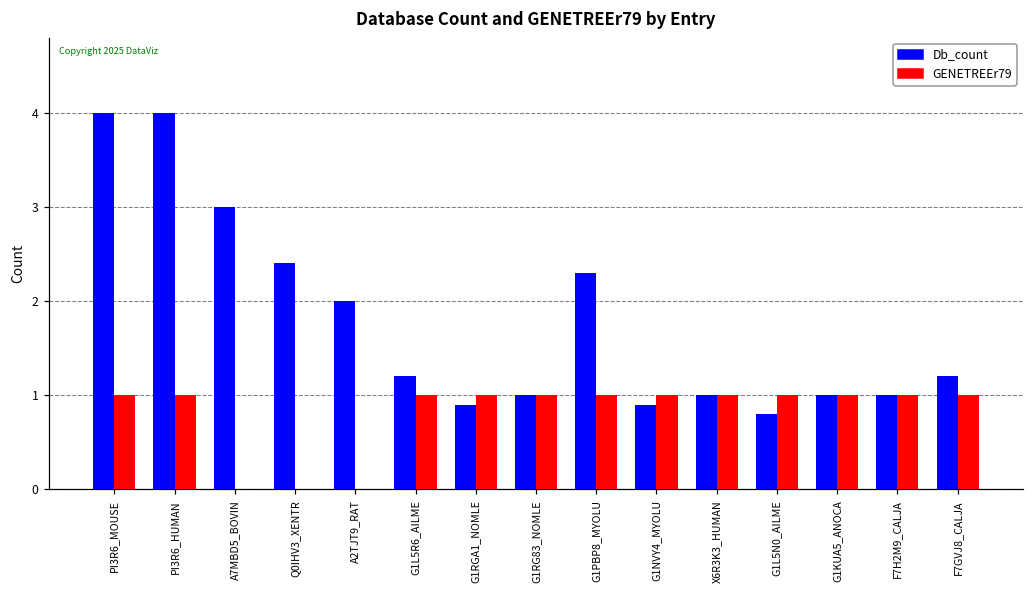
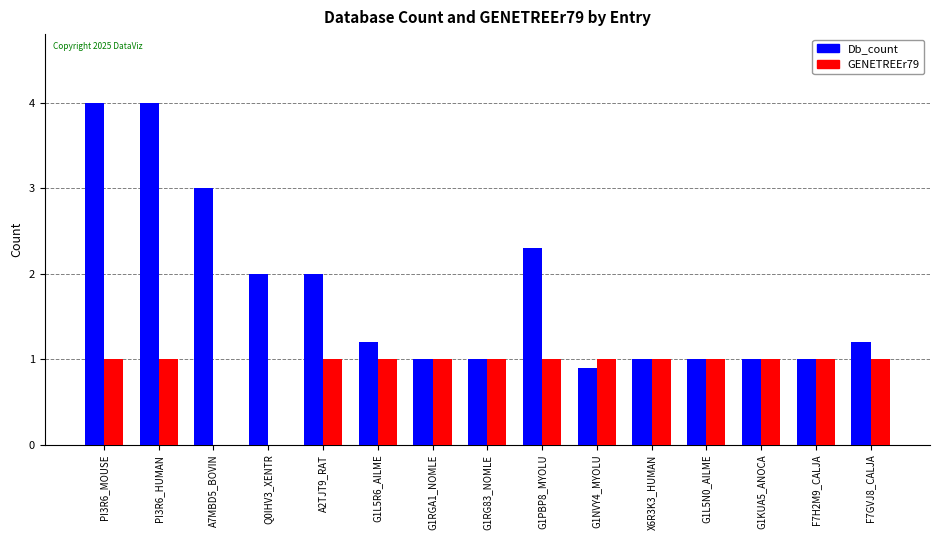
Db_count, Q0IHV3_XENTR: 2.4 -> 2.0
GENETREEr79, A2TJT9_RAT: 0 -> 1
Db_count, G1RGA1_NOMLE: 0.9 -> 1.0
Db_count, G1L5N0_AILME: 0.8 -> 1.0
